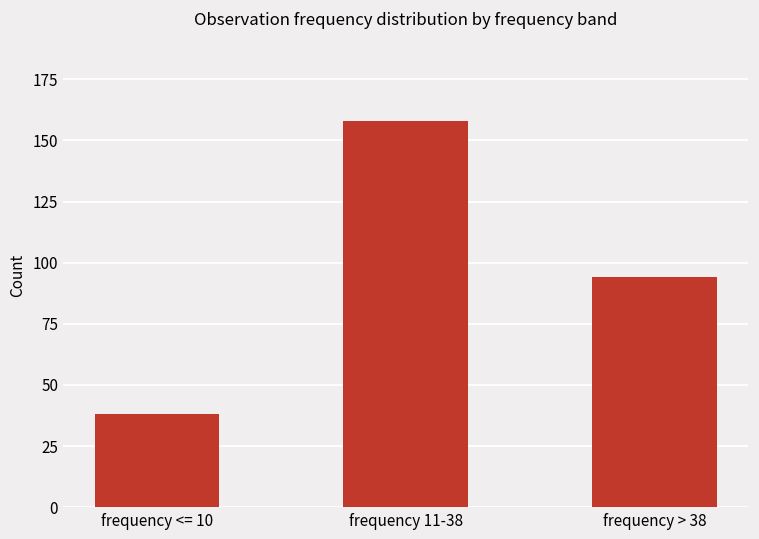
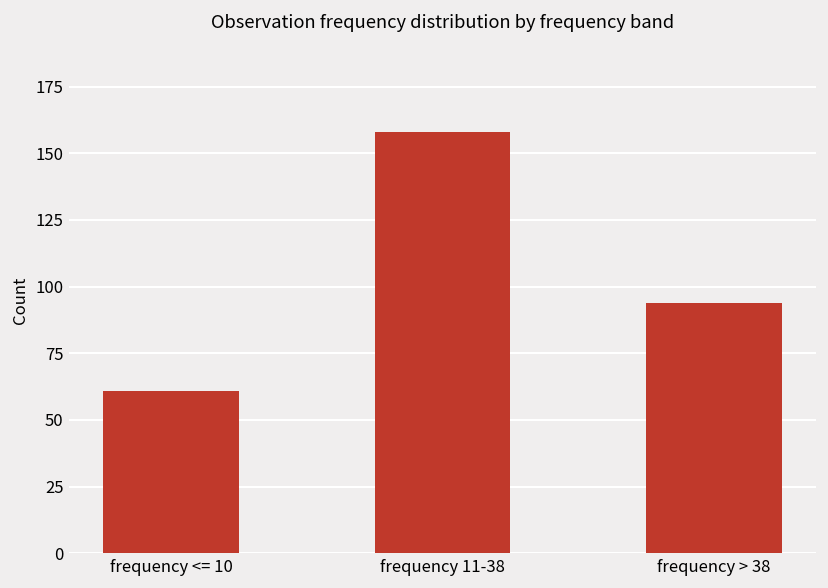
frequency <= 10: 38 -> 61
